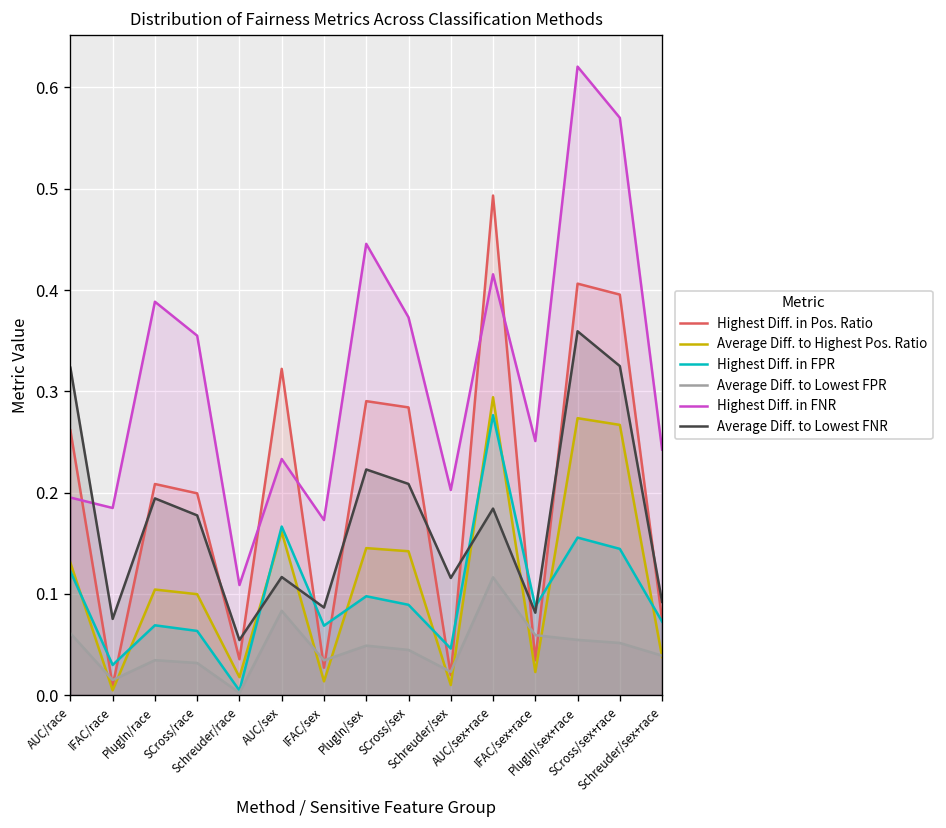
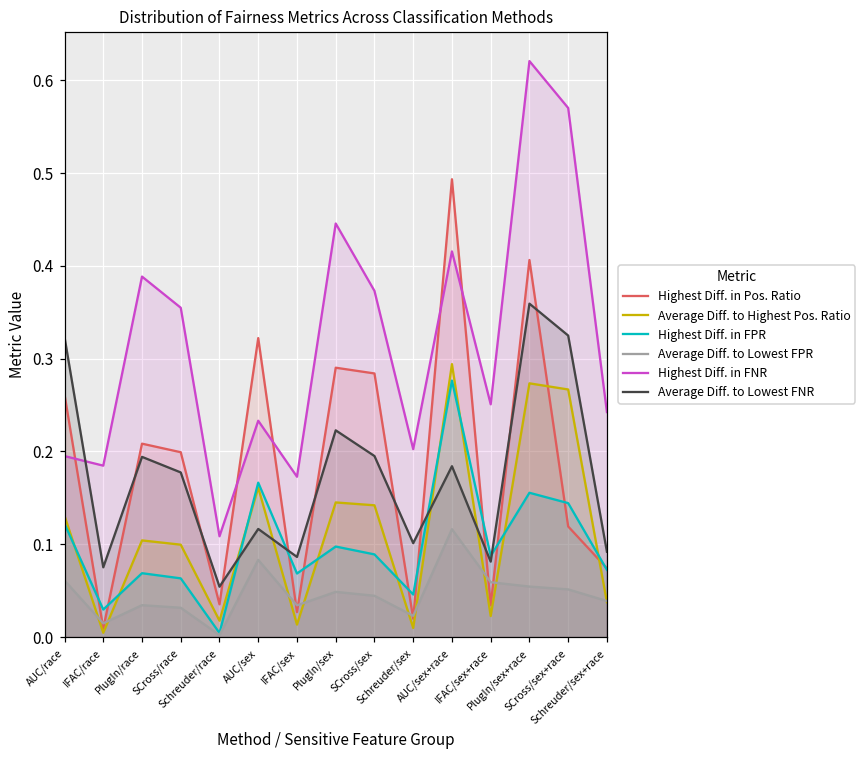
Average Diff. to Lowest FNR, SCross/sex: 0.21 -> 0.20
Average Diff. to Lowest FNR, Schreuder/sex: 0.12 -> 0.10
Highest Diff. in Pos. Ratio, SCross/sex+race: 0.40 -> 0.12
